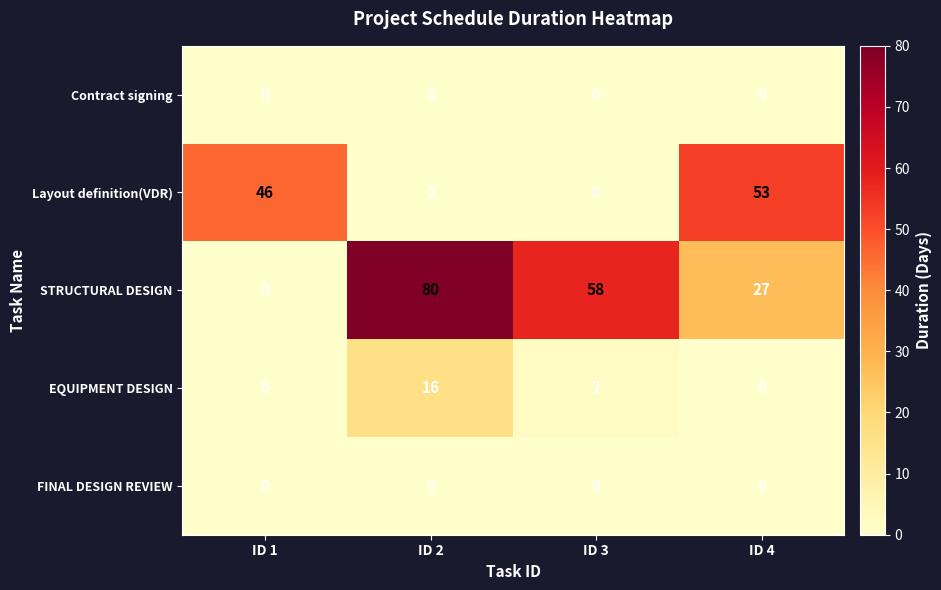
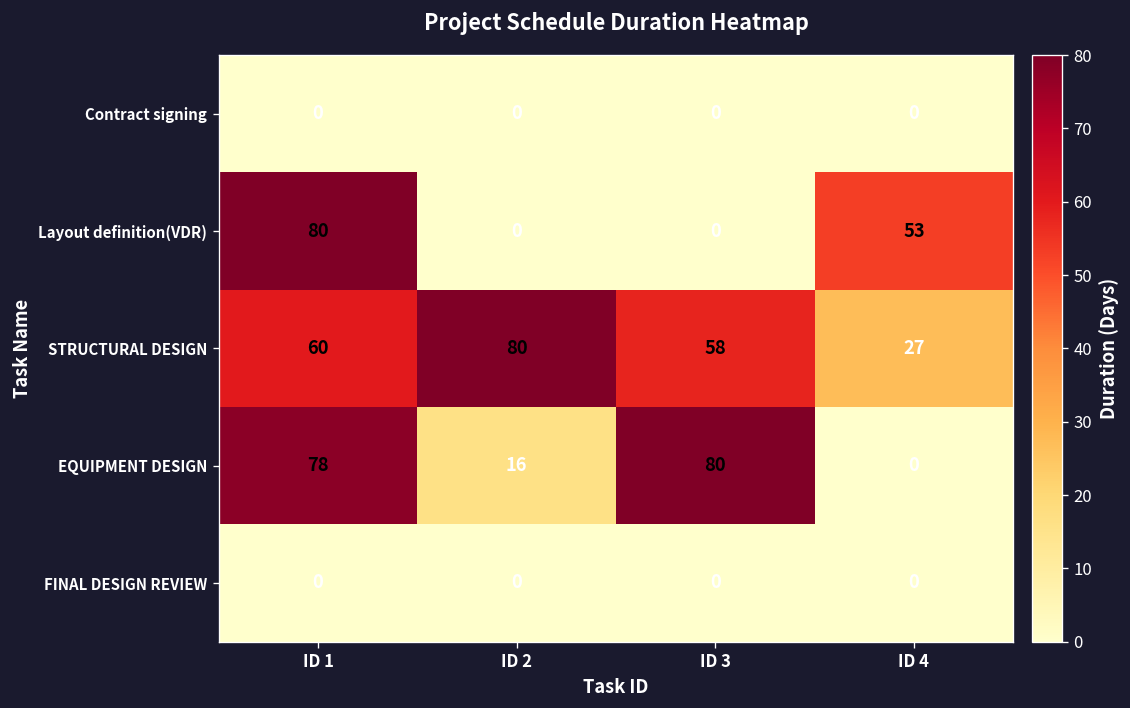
Layout definition(VDR), ID 1: 46 -> 80
STRUCTURAL DESIGN, ID 1: 0 -> 60
EQUIPMENT DESIGN, ID 1: 0 -> 78
EQUIPMENT DESIGN, ID 3: 2 -> 80
